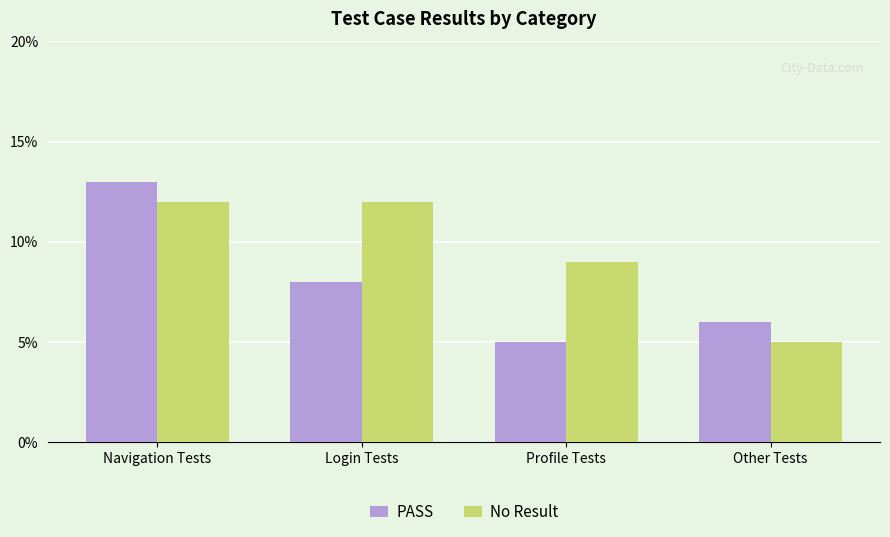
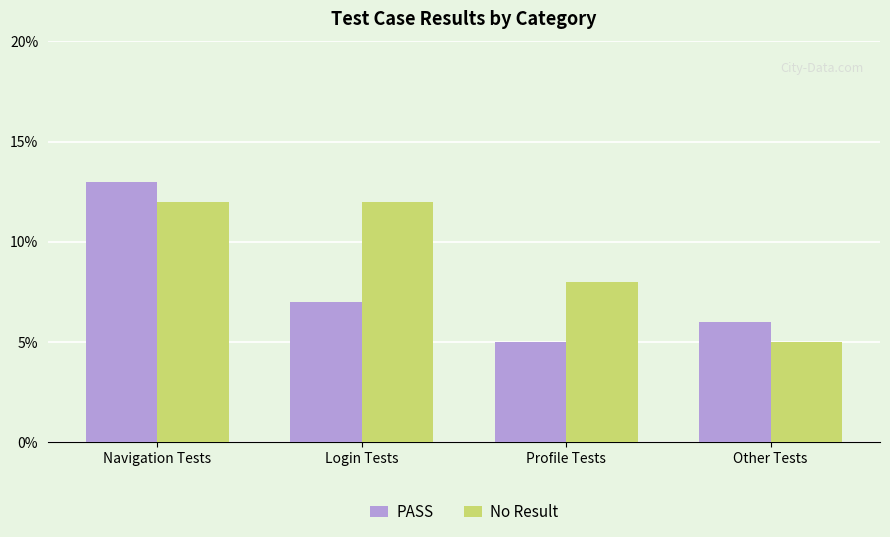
PASS, Login Tests: 8% -> 7%
No Result, Profile Tests: 9% -> 8%
